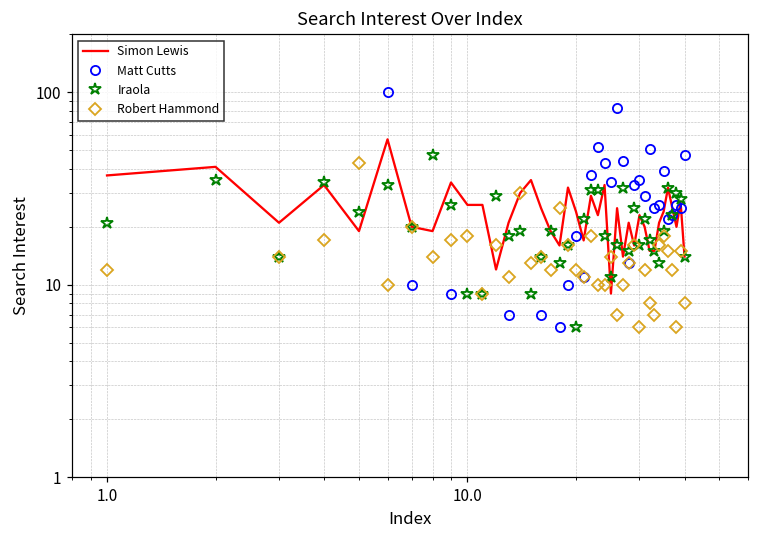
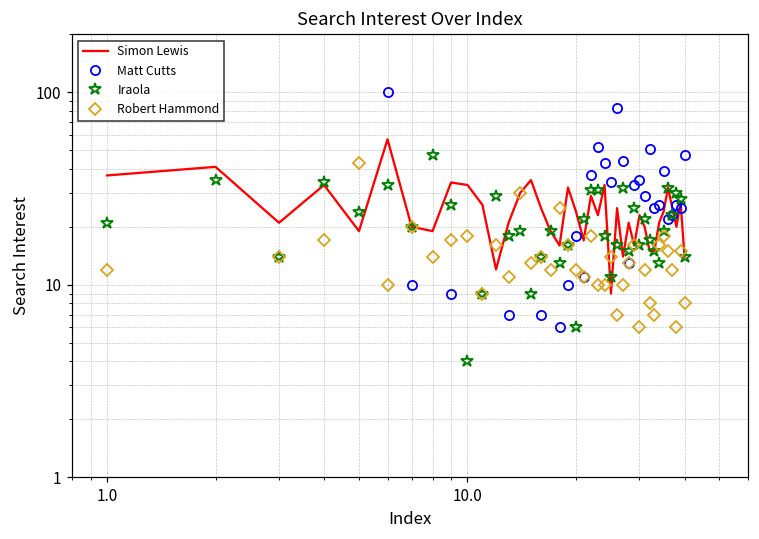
Simon Lewis, 10.0: 26 -> 33
Iraola, 10.0: 9 -> 4
